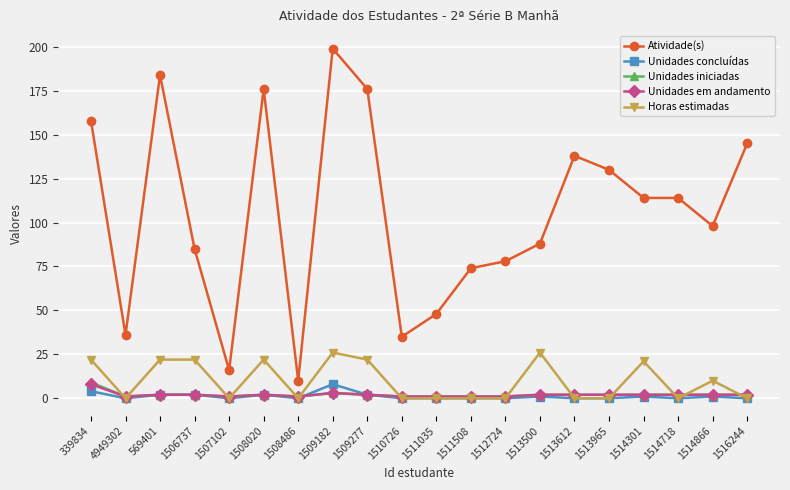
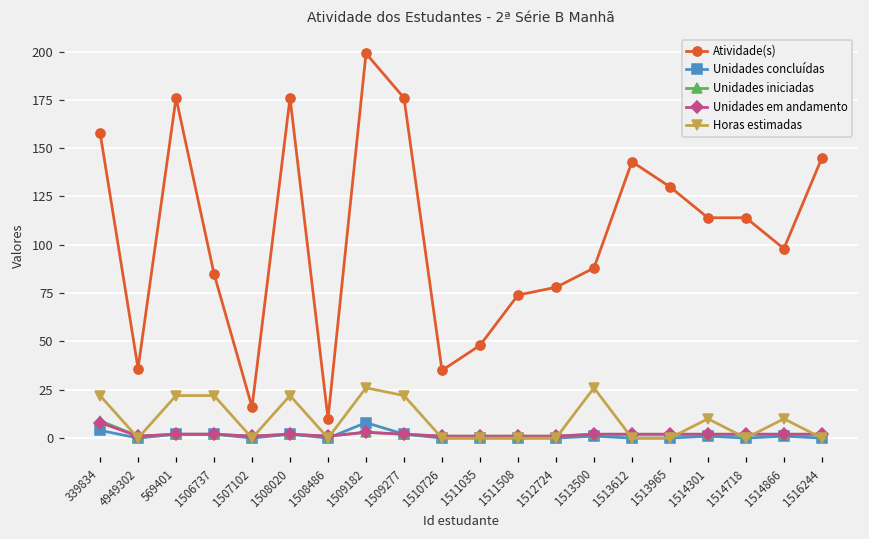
Atividade(s), 569401: 184 -> 176
Atividade(s), 1513612: 138 -> 143
Horas estimadas, 1514301: 21 -> 10
